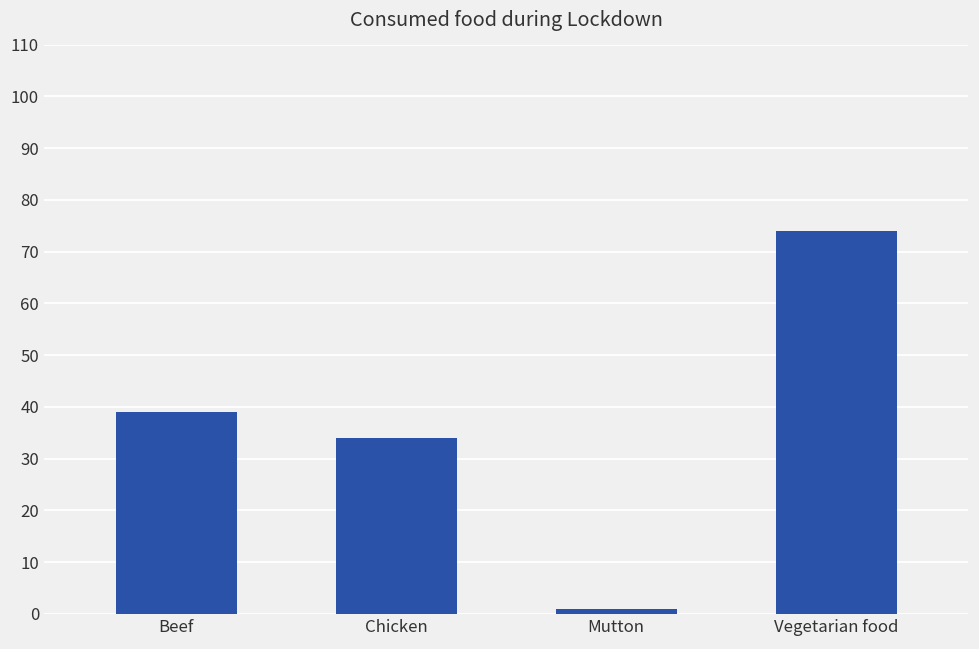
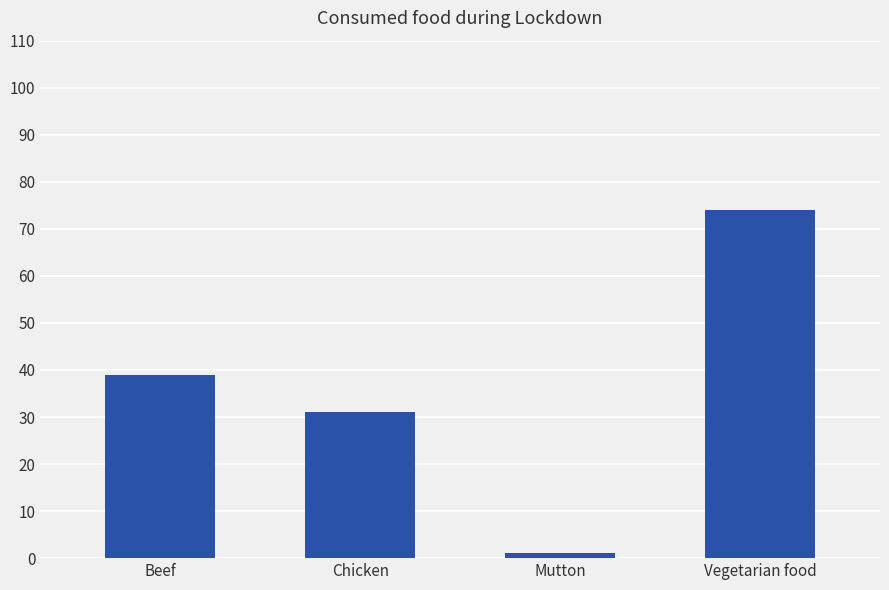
Chicken: 34 -> 31
